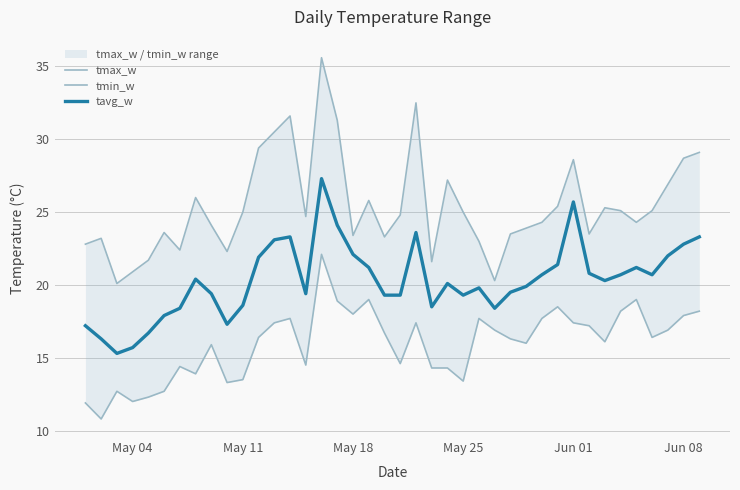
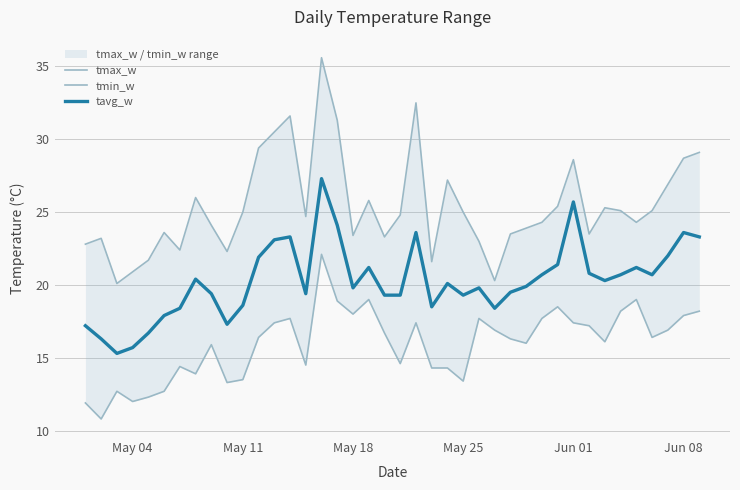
tavg_w, May 18: 22.1 -> 19.8
tavg_w, Jun 08: 22.8 -> 23.6
